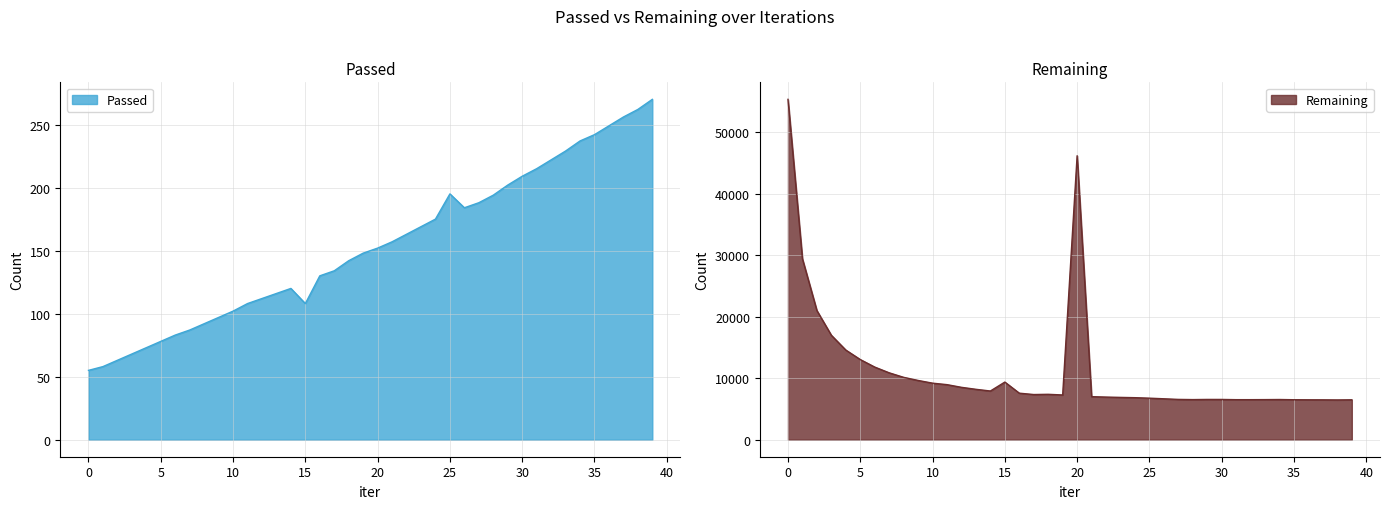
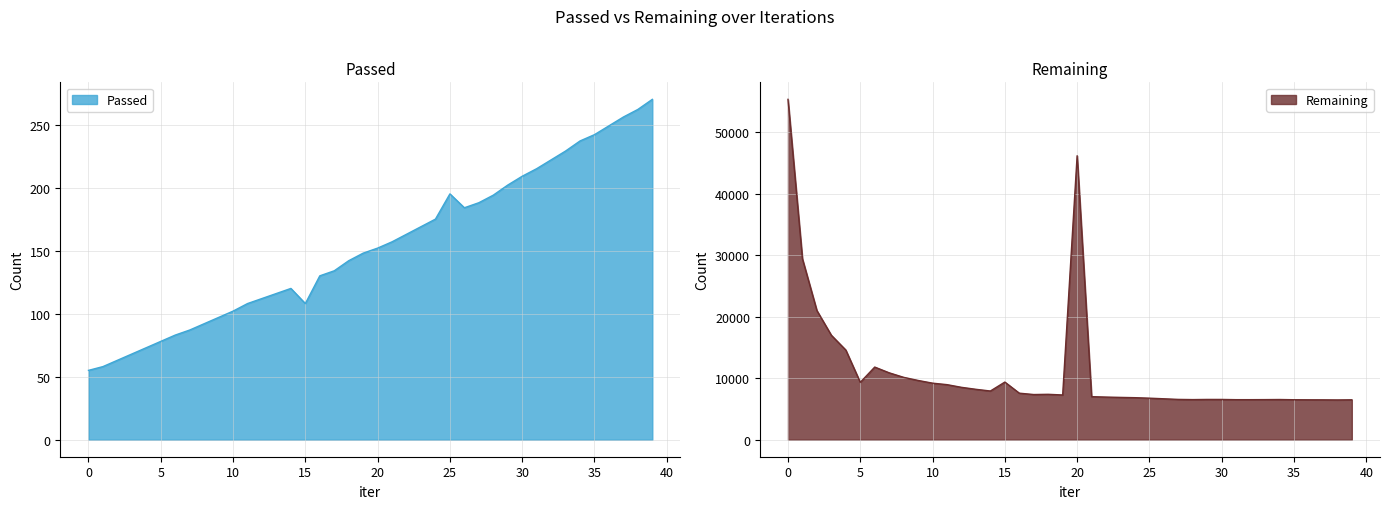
Remaining, 5: 13000 -> 9000
